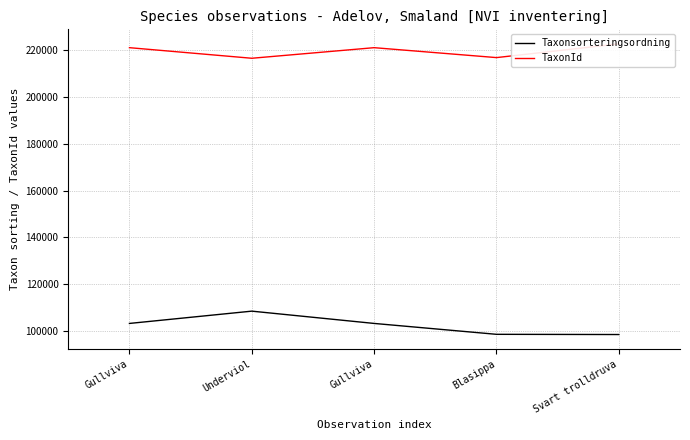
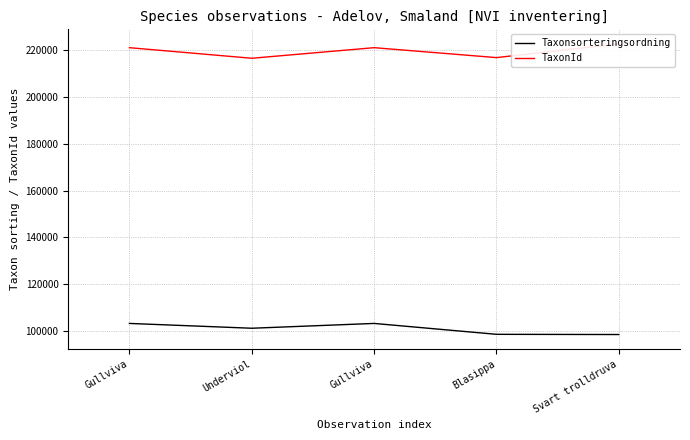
Taxonsorteringsordning, Underviol: 108000 -> 101000
